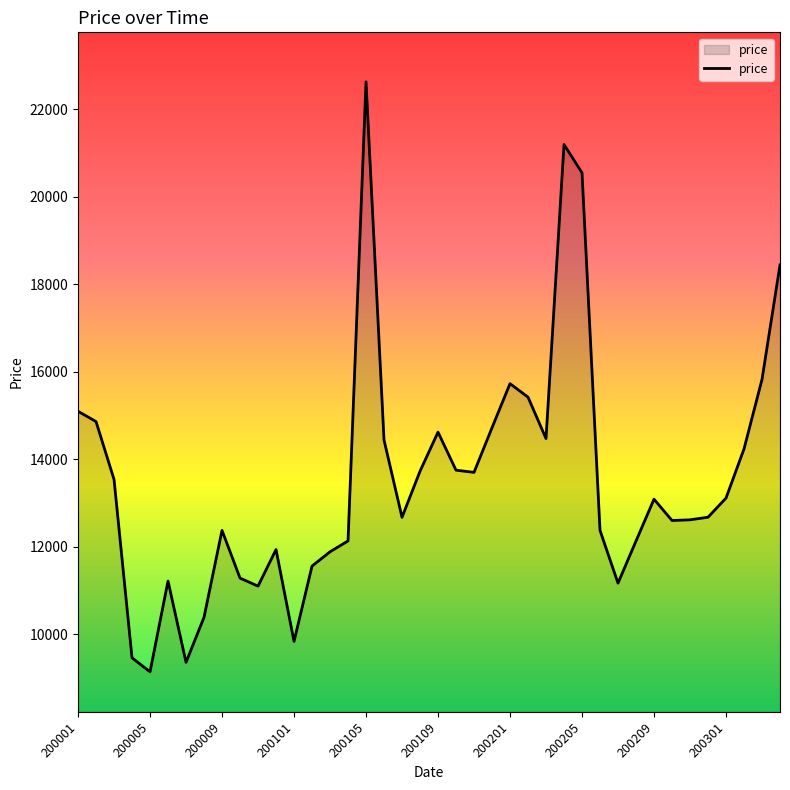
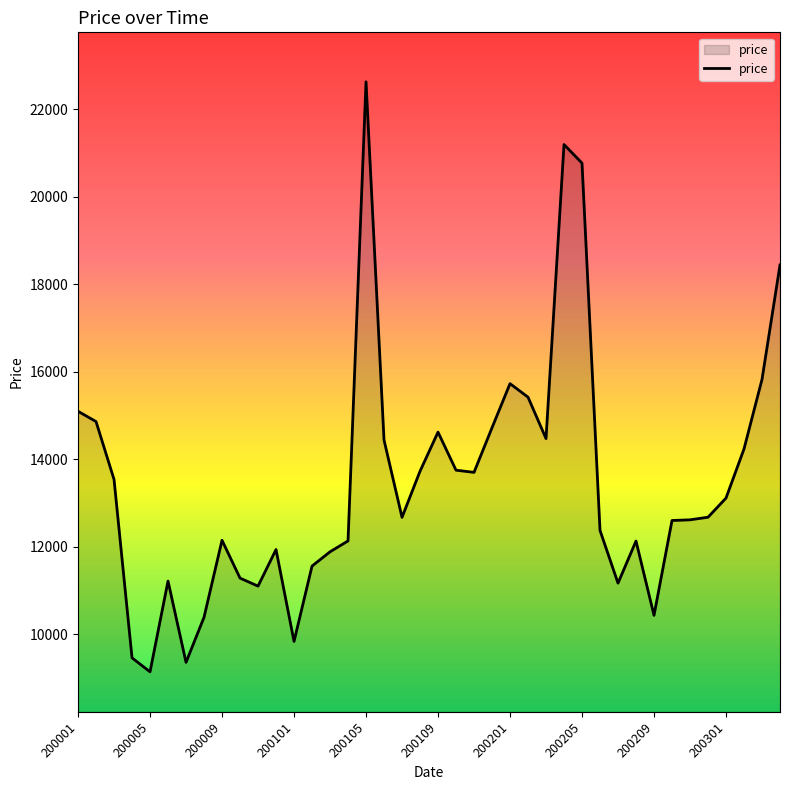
200009: 12400 -> 12100
200205: 20500 -> 20800
200209: 13100 -> 10400
